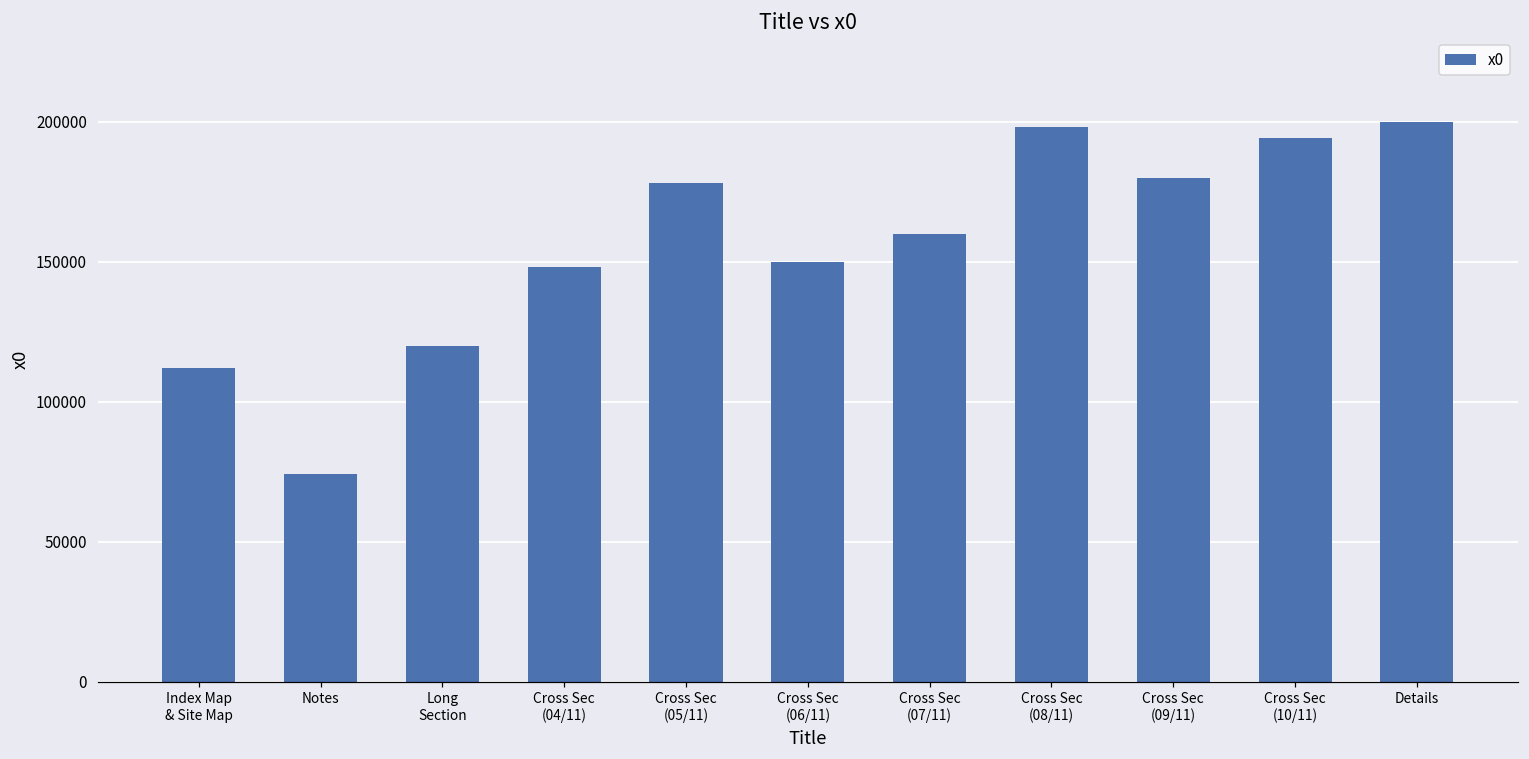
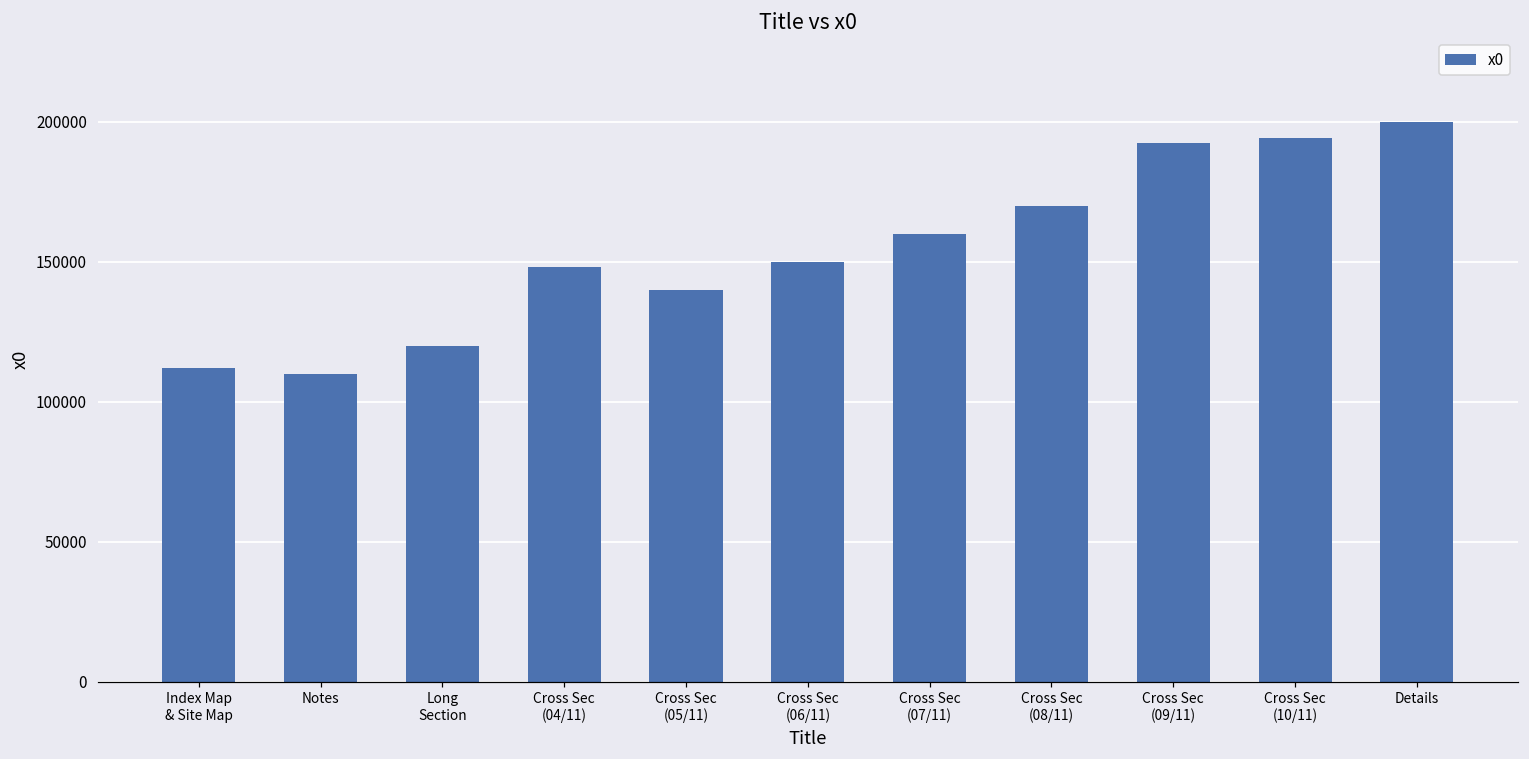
Notes: 74000 -> 110000
Cross Sec (05/11): 178000 -> 140000
Cross Sec (08/11): 198000 -> 170000
Cross Sec (09/11): 180000 -> 193000
